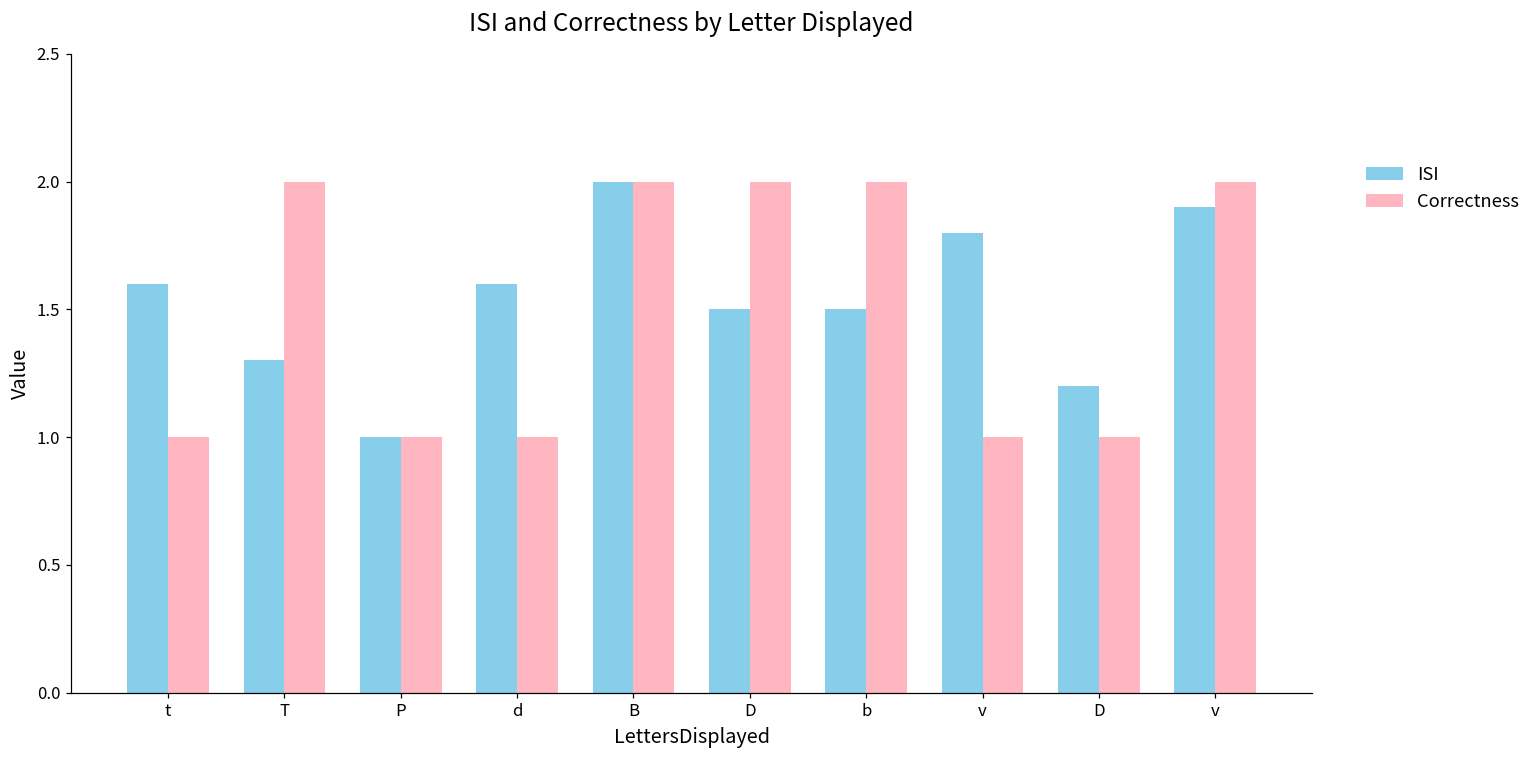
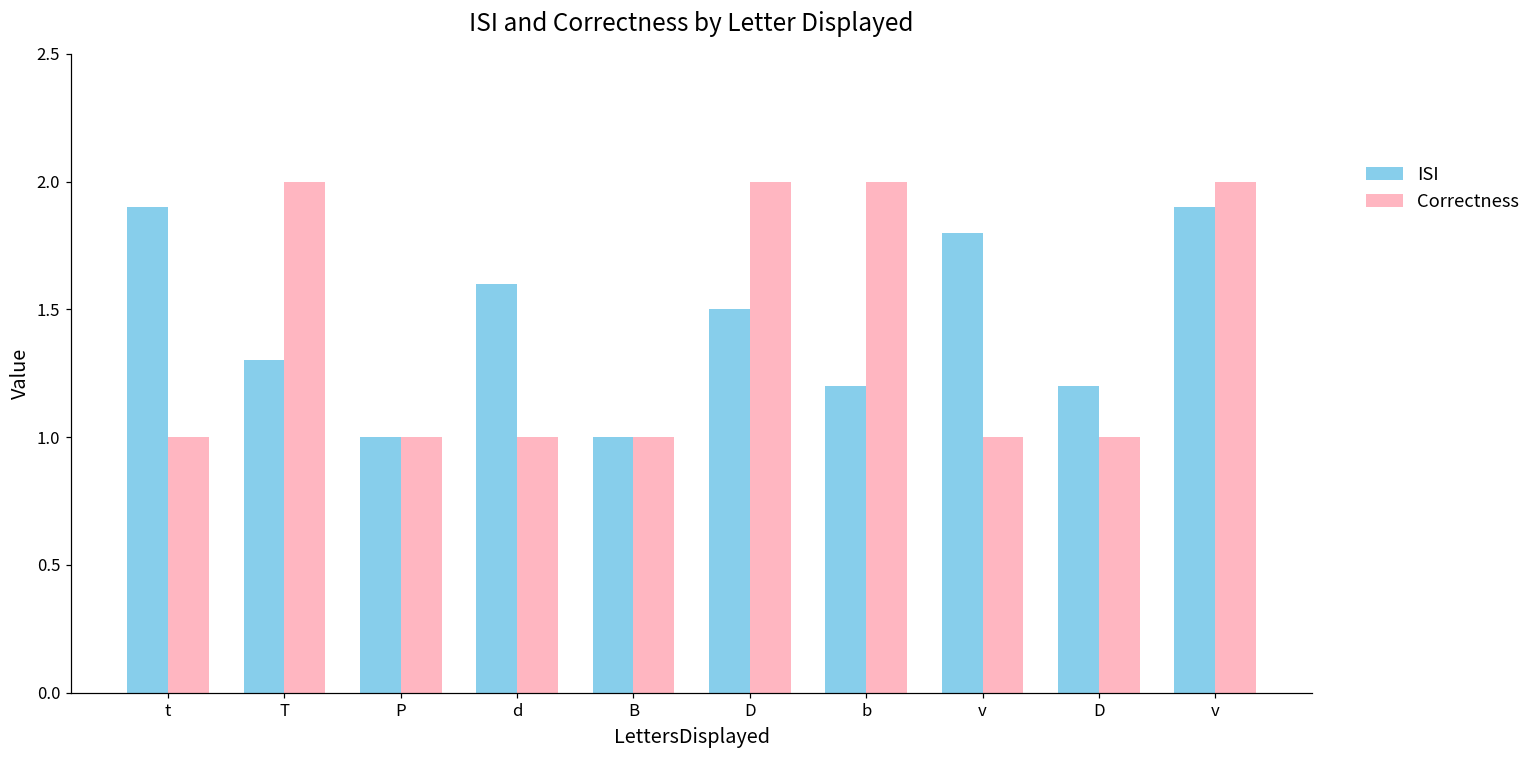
ISI, t: 1.6 -> 1.9
ISI, B: 2 -> 1
Correctness, B: 2 -> 1
ISI, b: 1.5 -> 1.2
